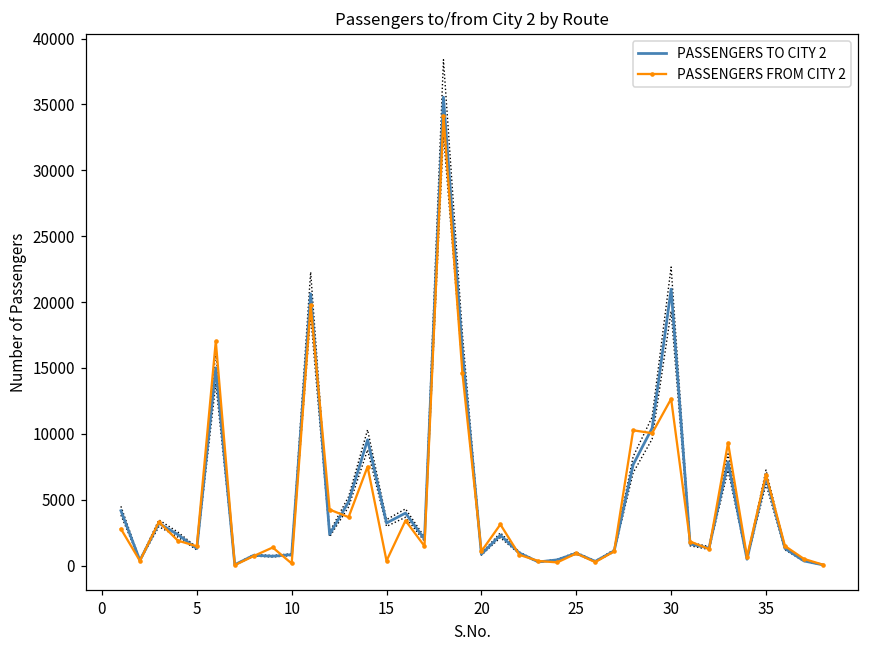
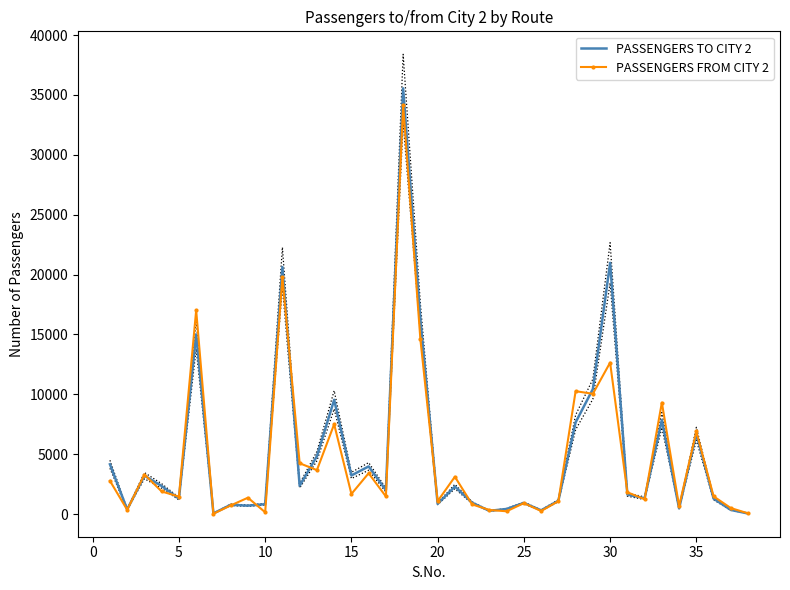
PASSENGERS FROM CITY 2, 15: 400 -> 1700
